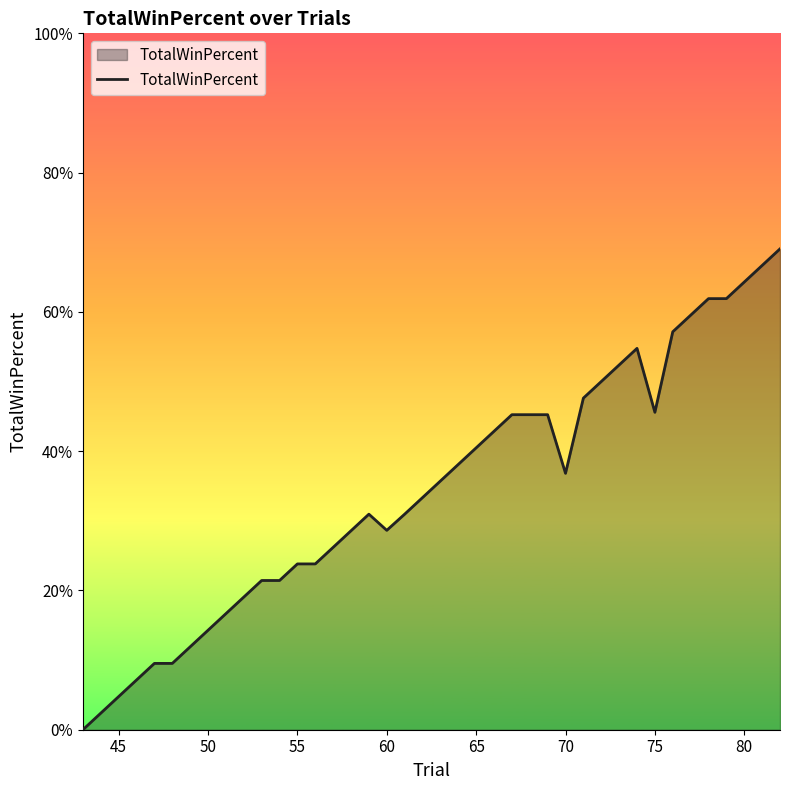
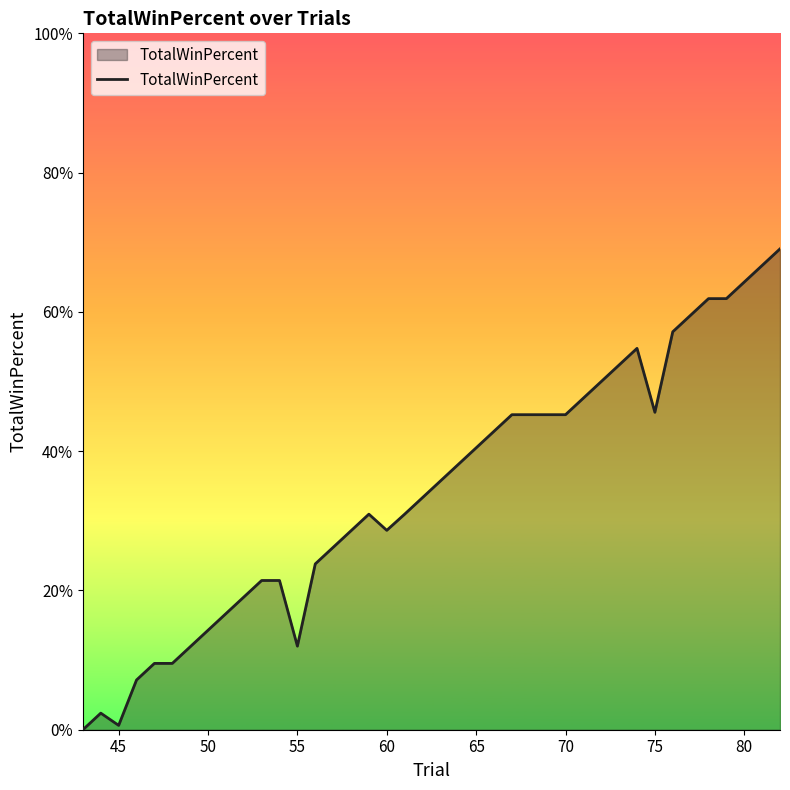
45: 5% -> 1%
55: 24% -> 12%
70: 37% -> 45%
